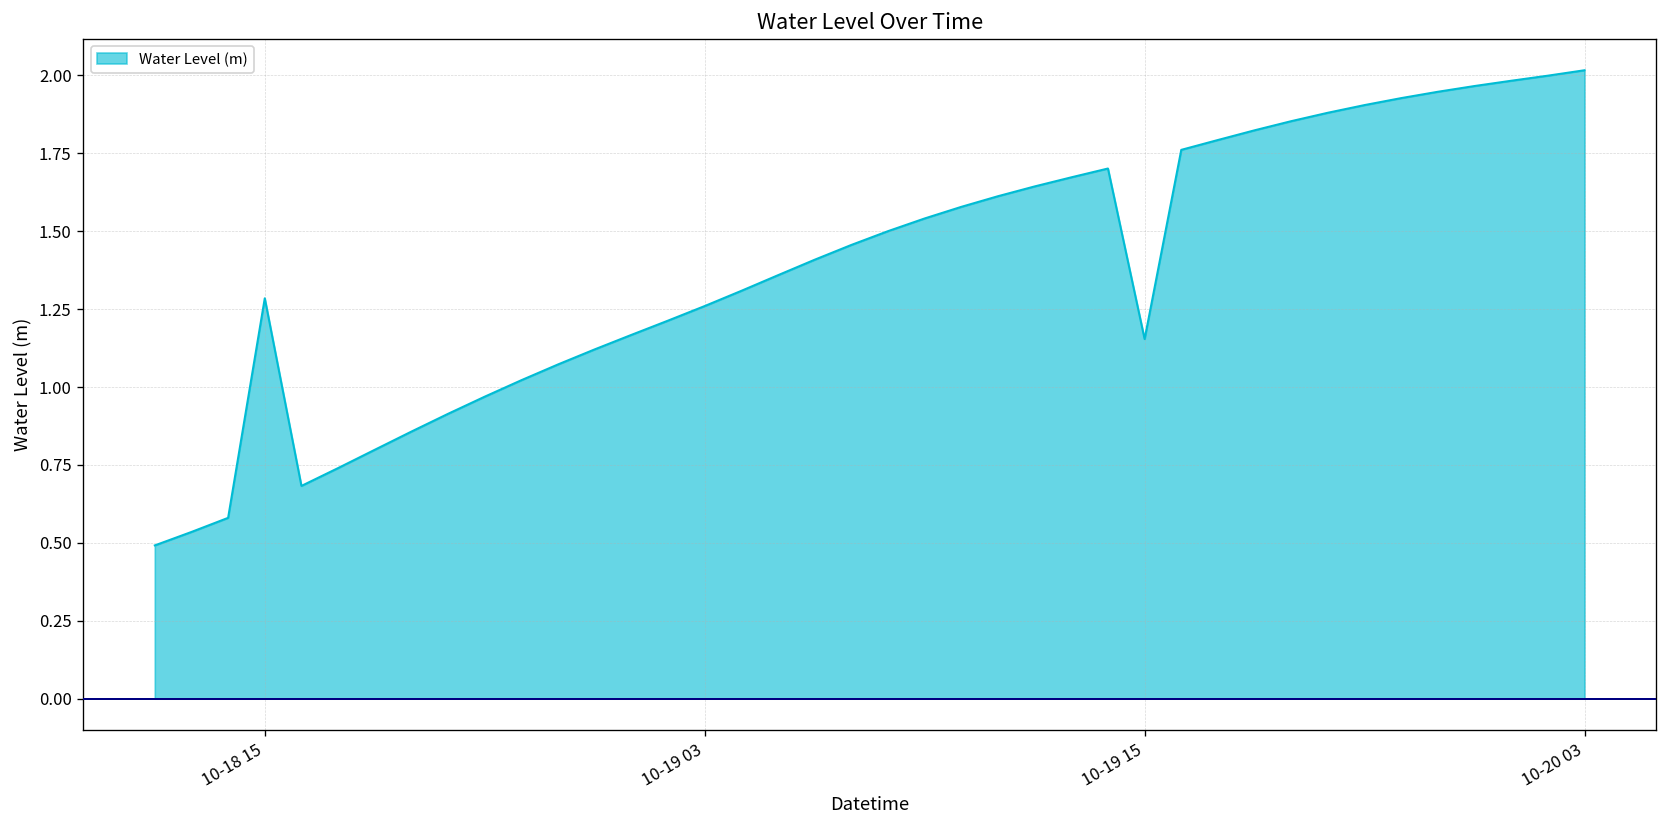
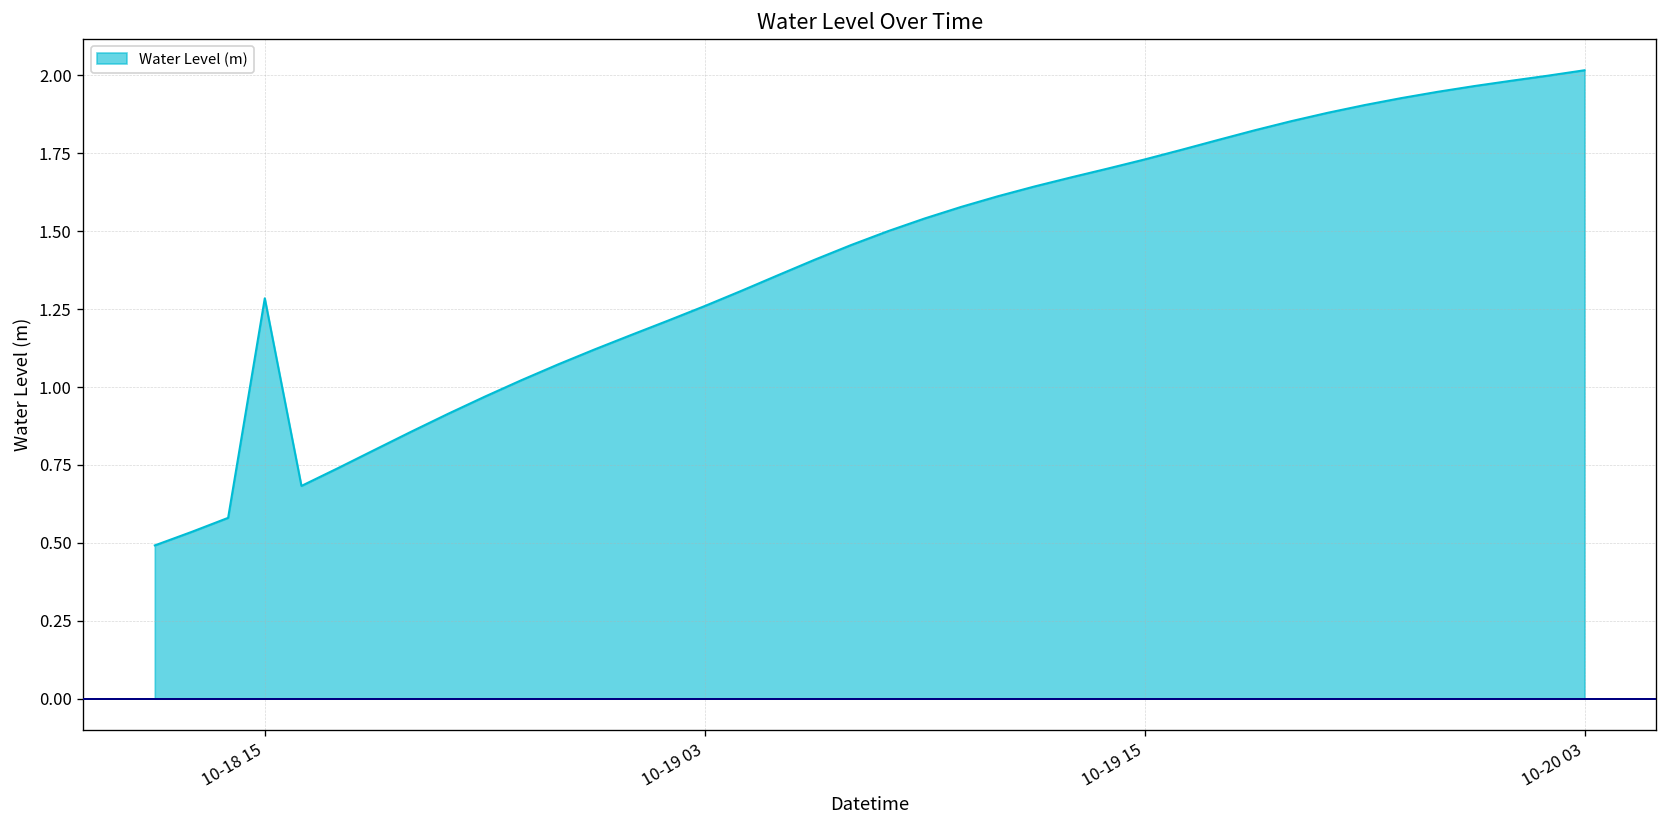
10-19 15: 1.15 -> 1.73
